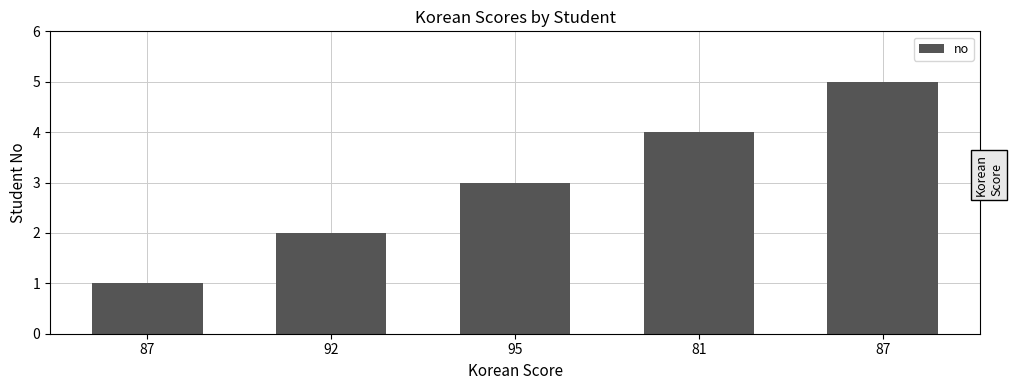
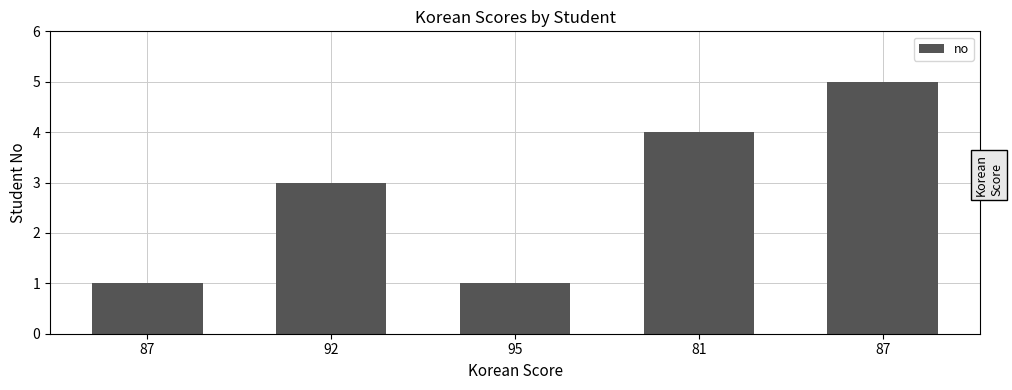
92: 2 -> 3
95: 3 -> 1
